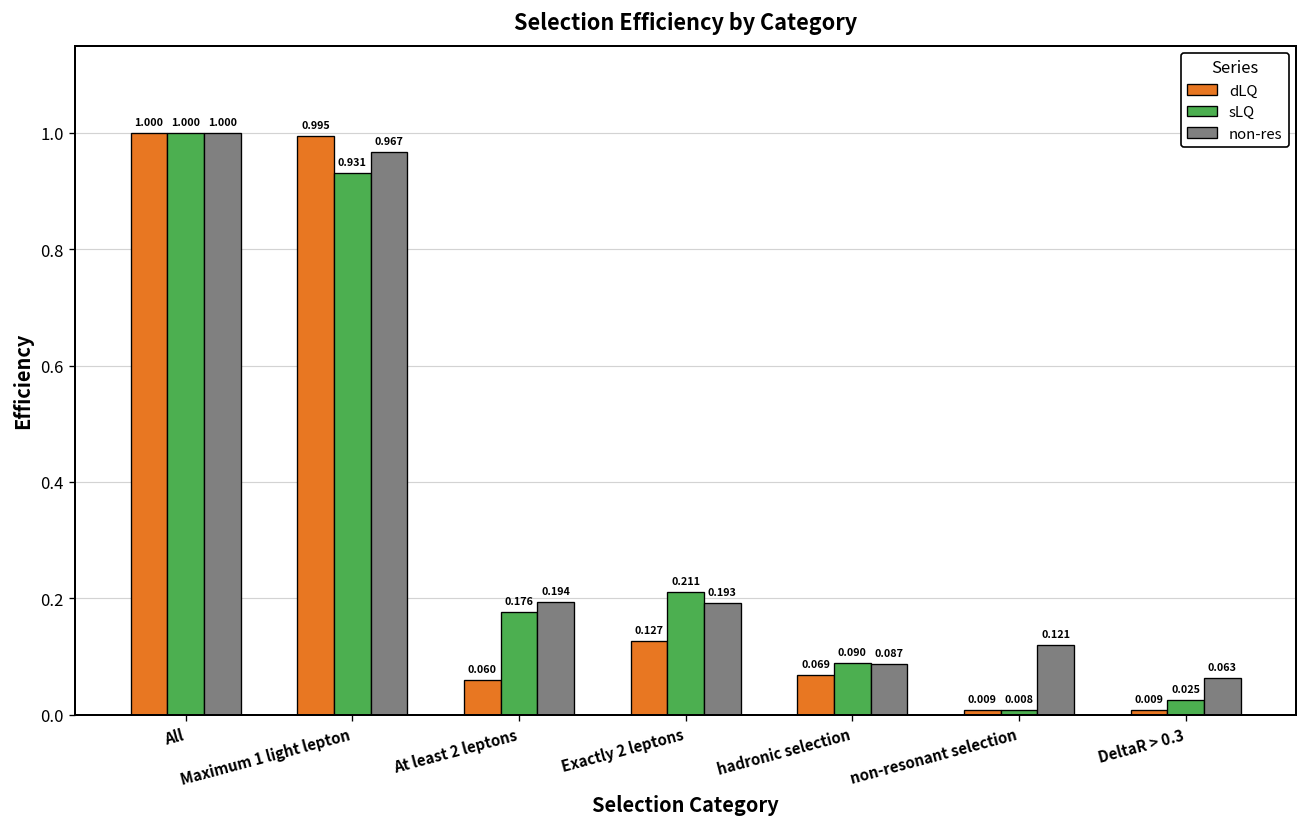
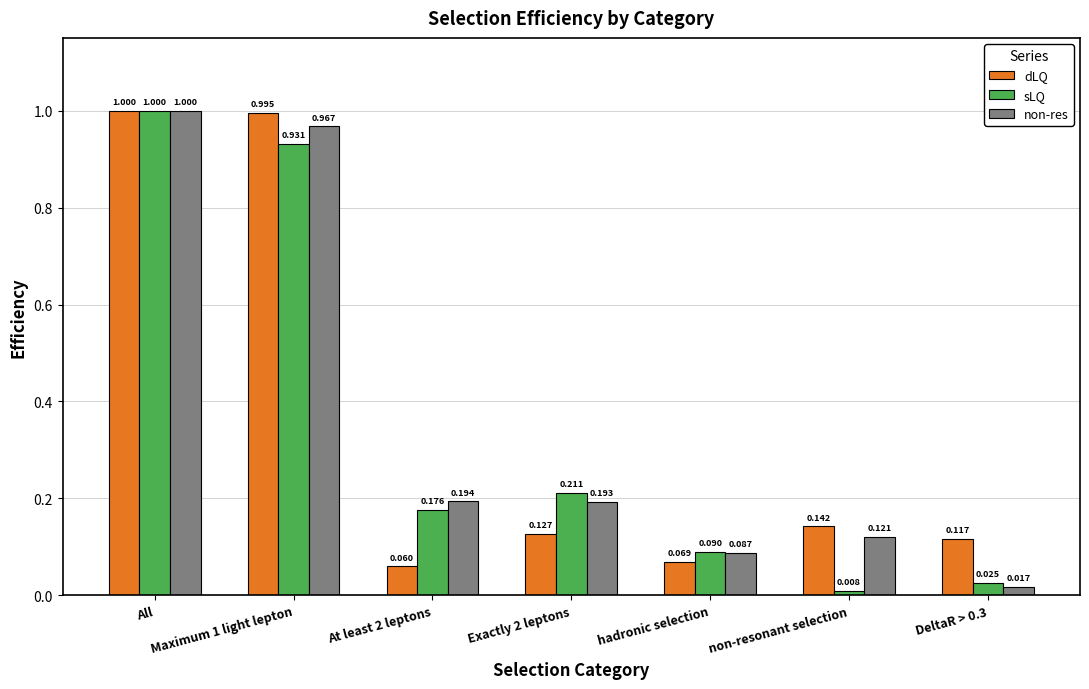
dLQ, non-resonant selection: 0.009 -> 0.142
dLQ, DeltaR > 0.3: 0.009 -> 0.117
non-res, DeltaR > 0.3: 0.063 -> 0.017
